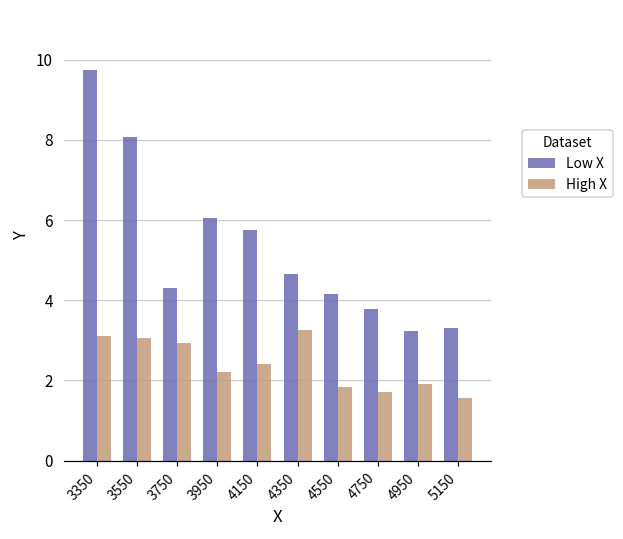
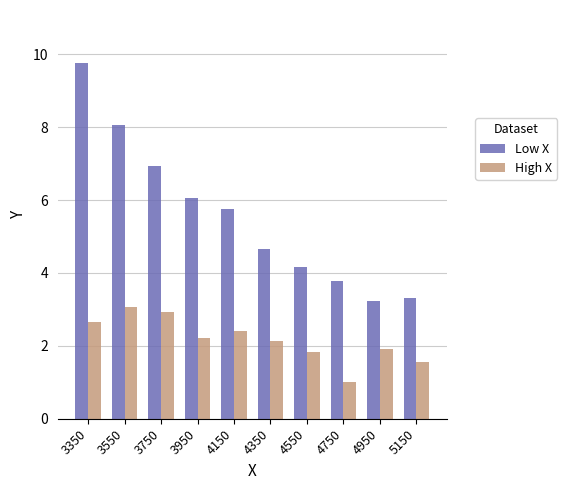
High X, 3350: 3.1 -> 2.7
Low X, 3750: 4.3 -> 6.9
High X, 4350: 3.3 -> 2.1
High X, 4750: 1.7 -> 1.0
